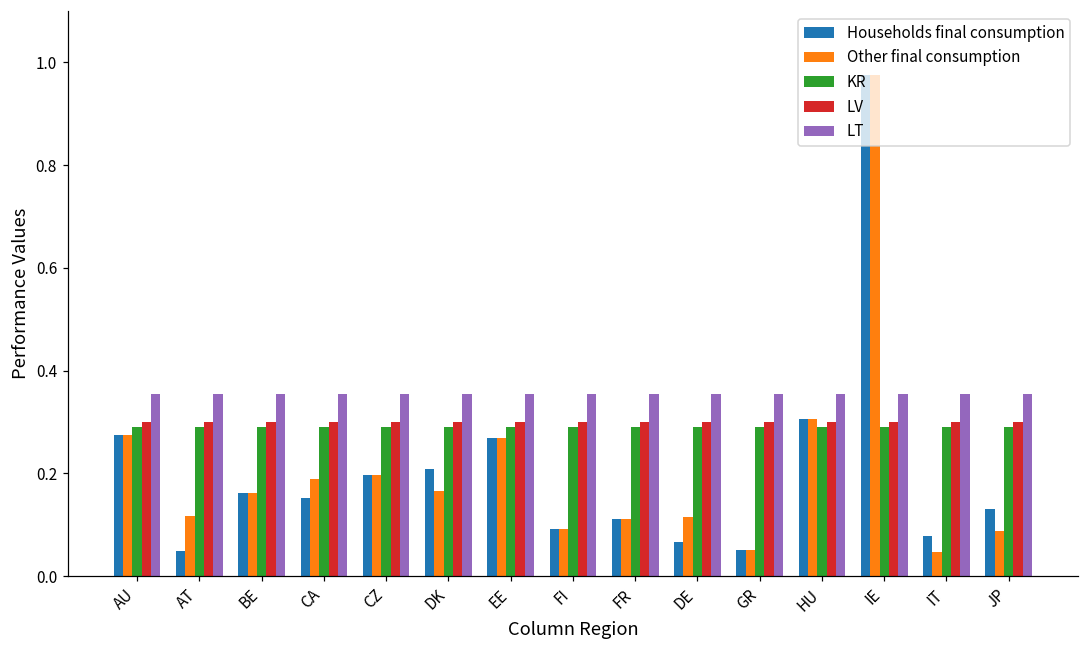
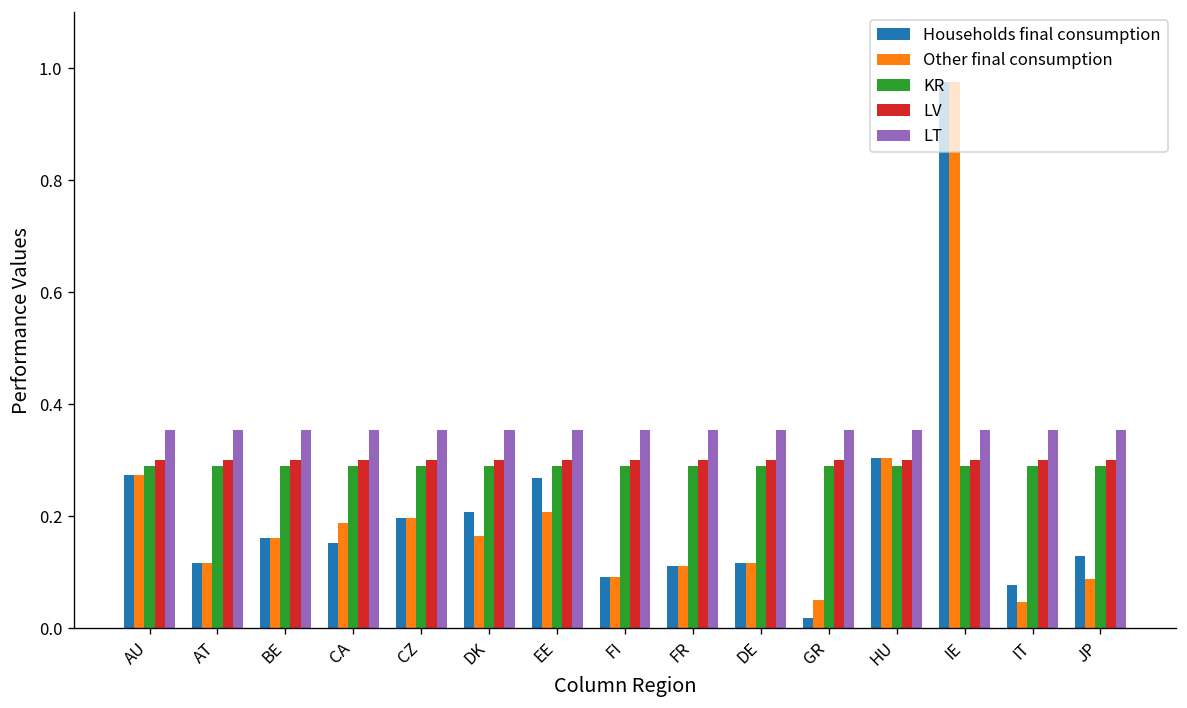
Households final consumption, AT: 0.05 -> 0.12
Other final consumption, EE: 0.27 -> 0.21
Households final consumption, DE: 0.07 -> 0.12
Households final consumption, GR: 0.05 -> 0.02
